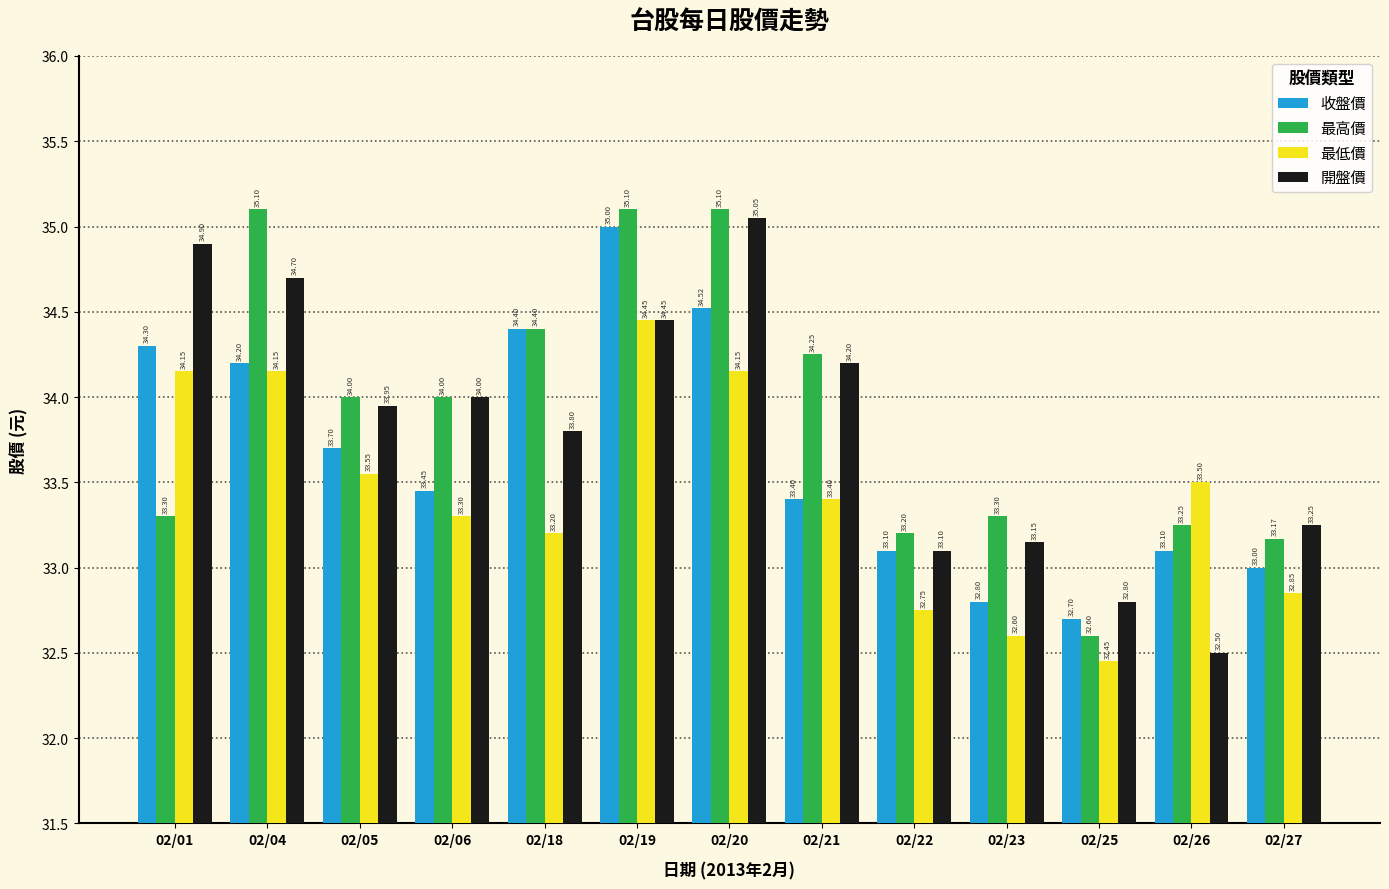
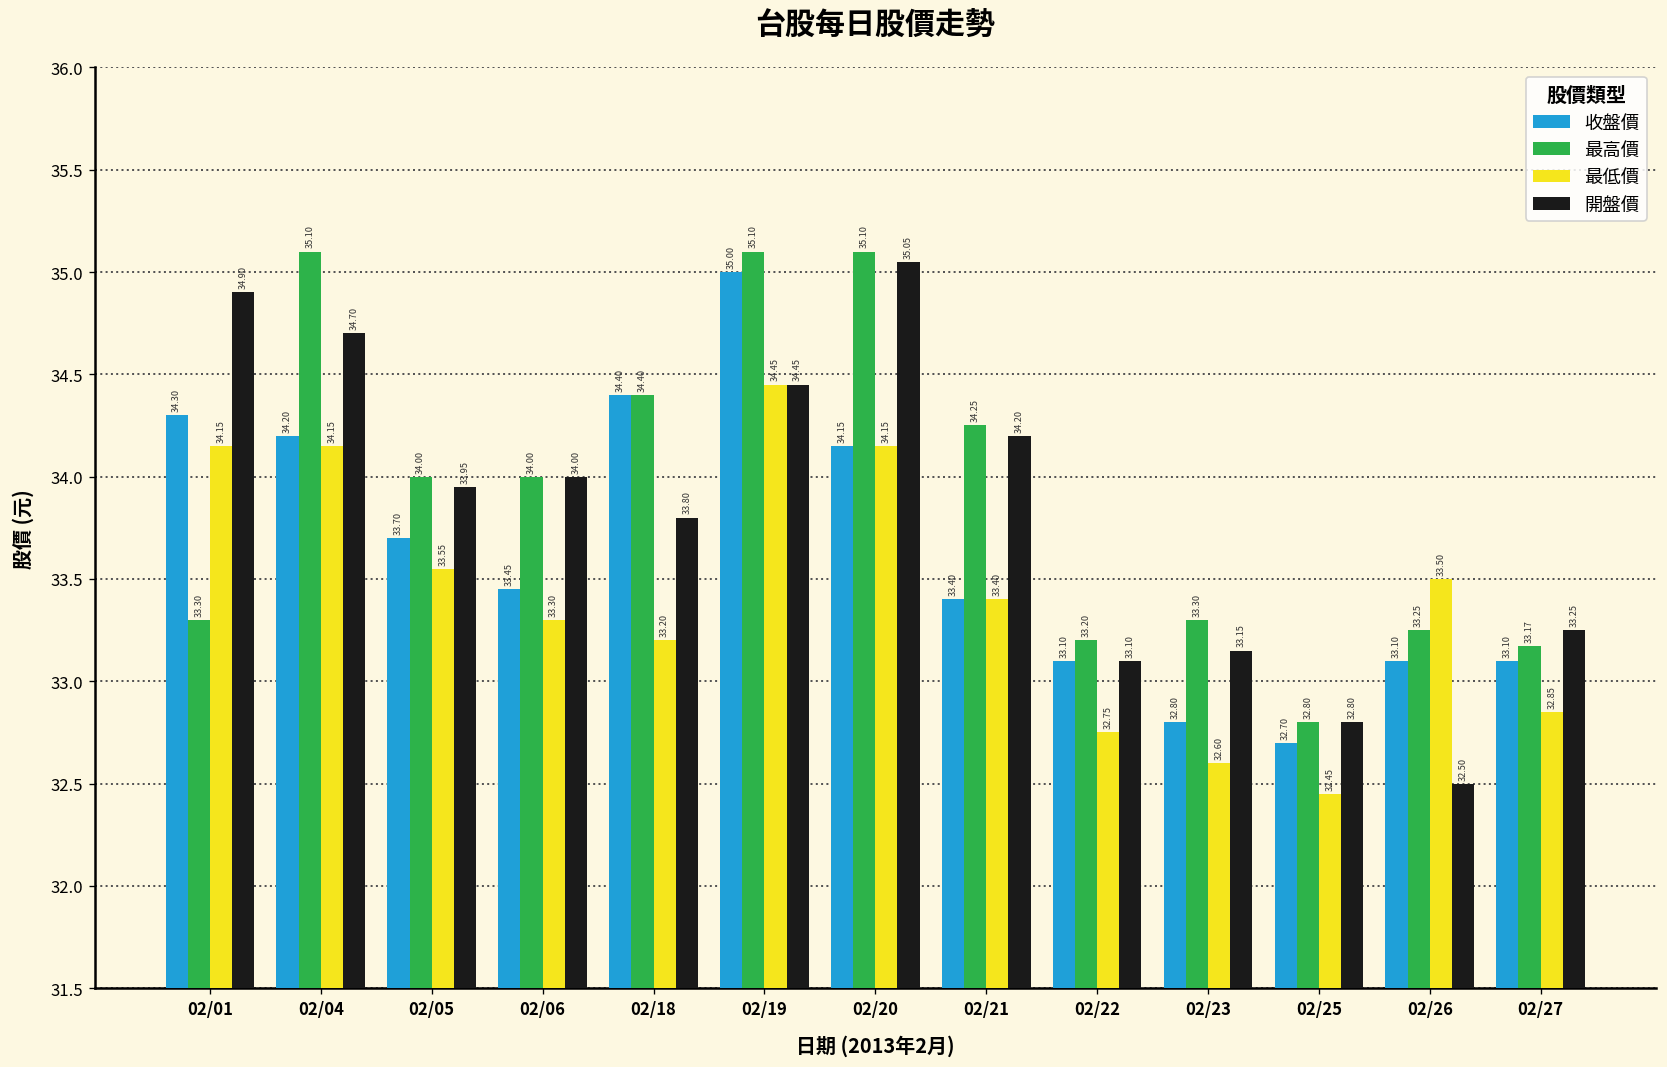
收盤價, 02/20: 34.52 -> 34.15
最高價, 02/25: 32.60 -> 32.80
收盤價, 02/27: 33.00 -> 33.10
